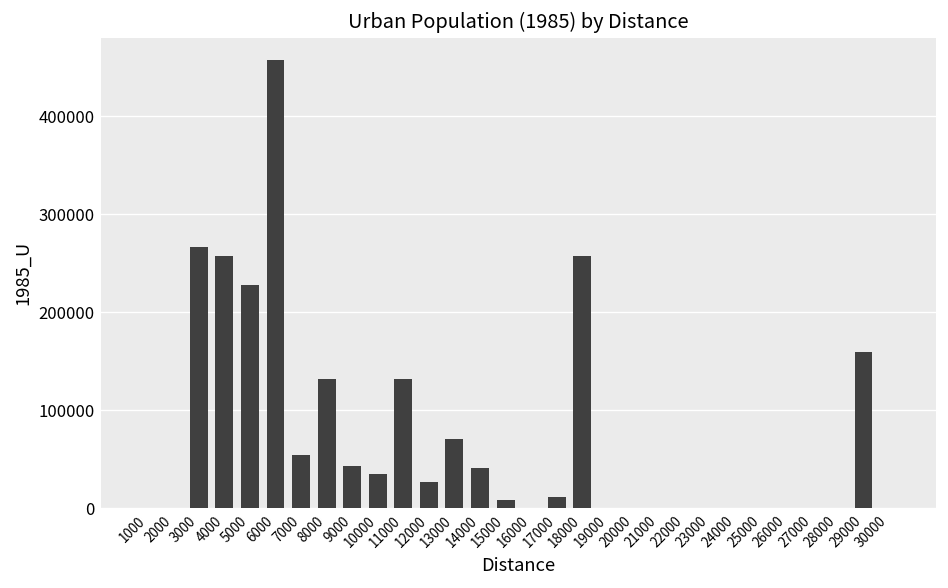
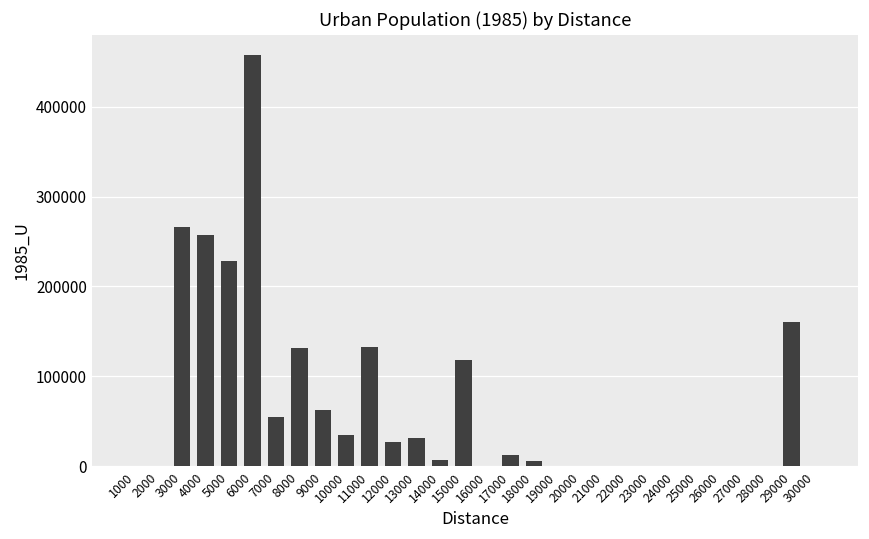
9000: 40000 -> 60000
13000: 70000 -> 30000
14000: 40000 -> 10000
15000: 10000 -> 120000
18000: 260000 -> 10000
